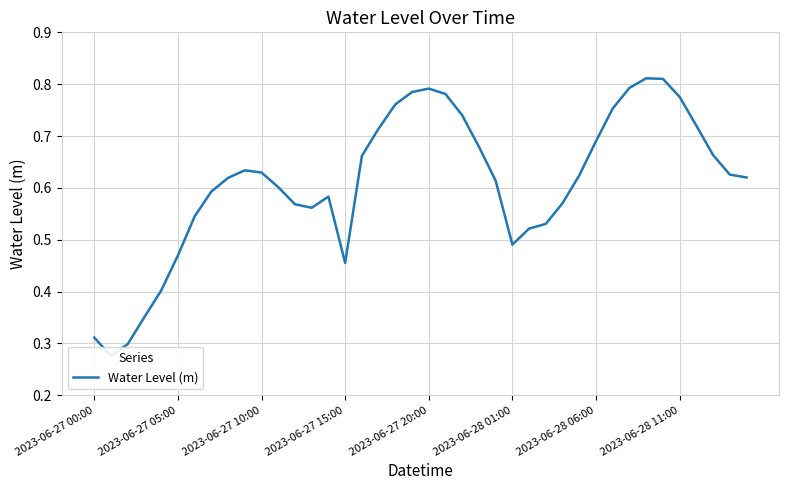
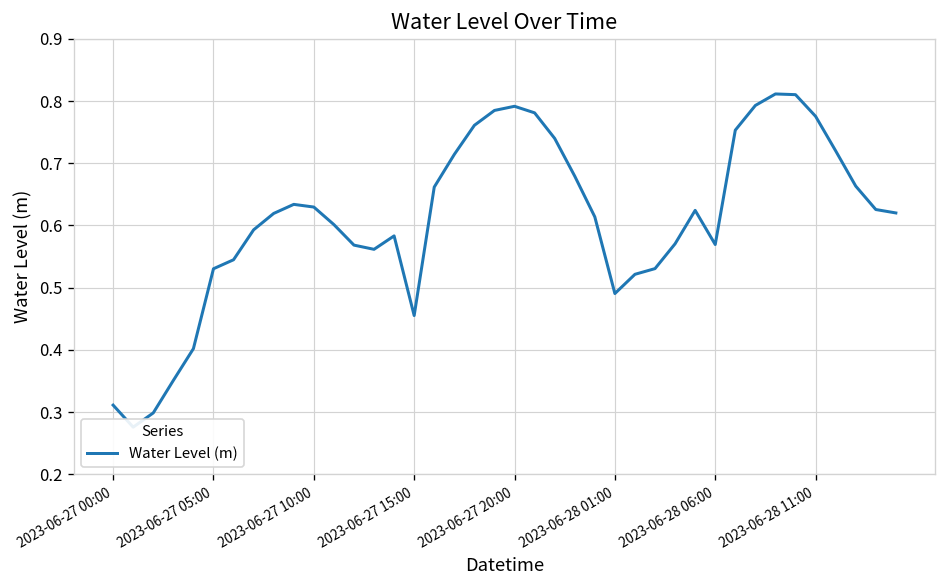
2023-06-27 05:00: 0.47 -> 0.53
2023-06-28 06:00: 0.69 -> 0.57
